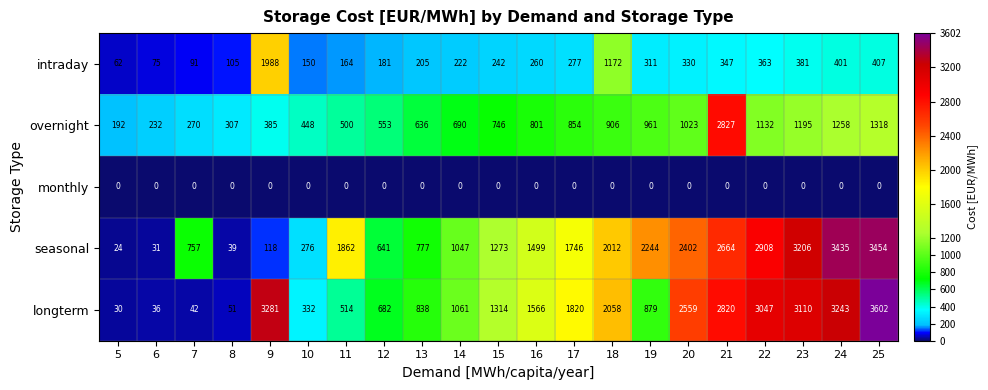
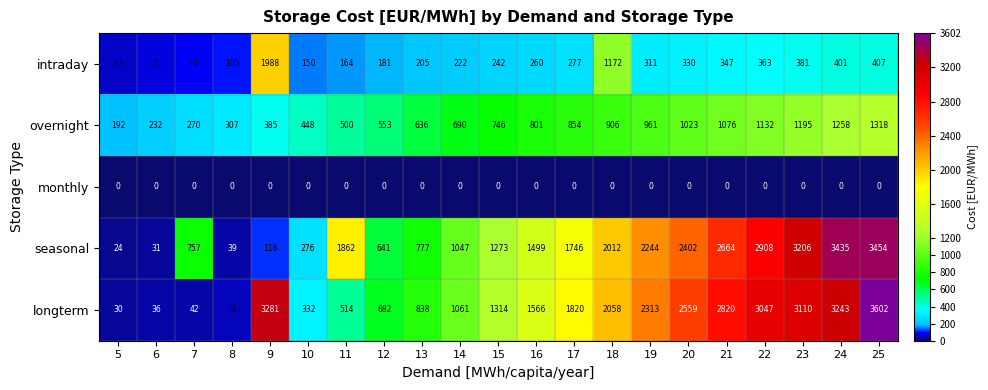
overnight, 21: 2827 -> 1076
longterm, 19: 879 -> 2313
